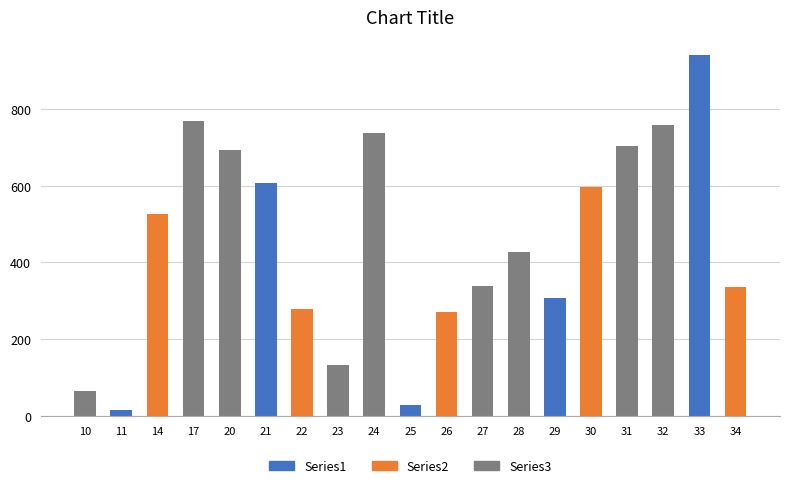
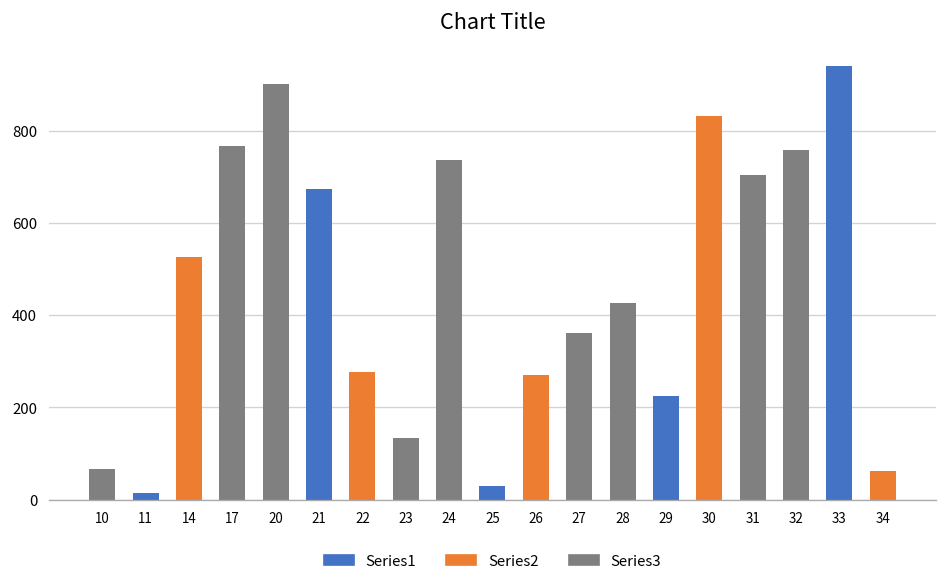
20: 690 -> 900
21: 610 -> 670
27: 340 -> 360
29: 310 -> 230
30: 600 -> 830
34: 340 -> 60
